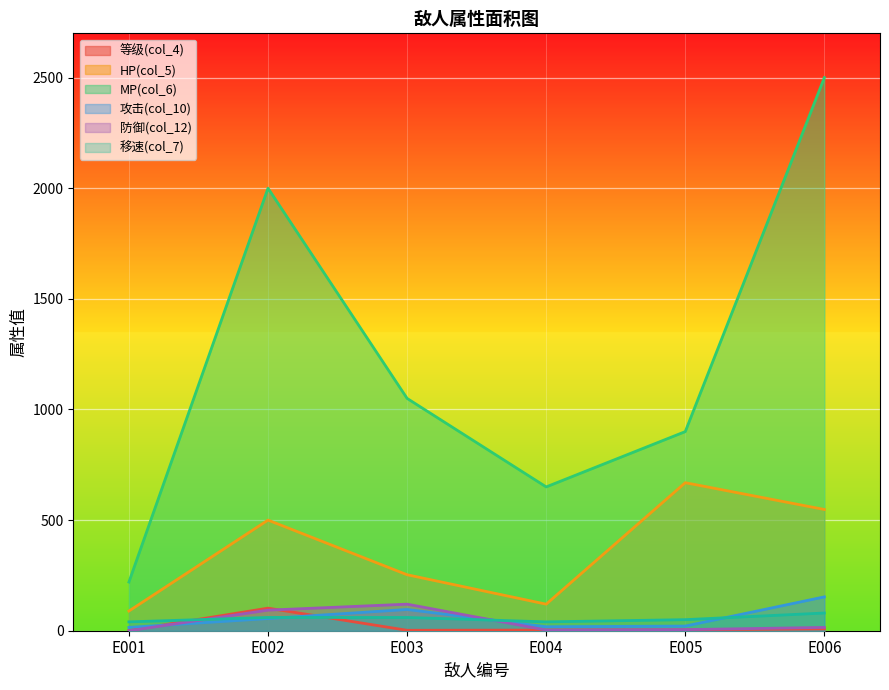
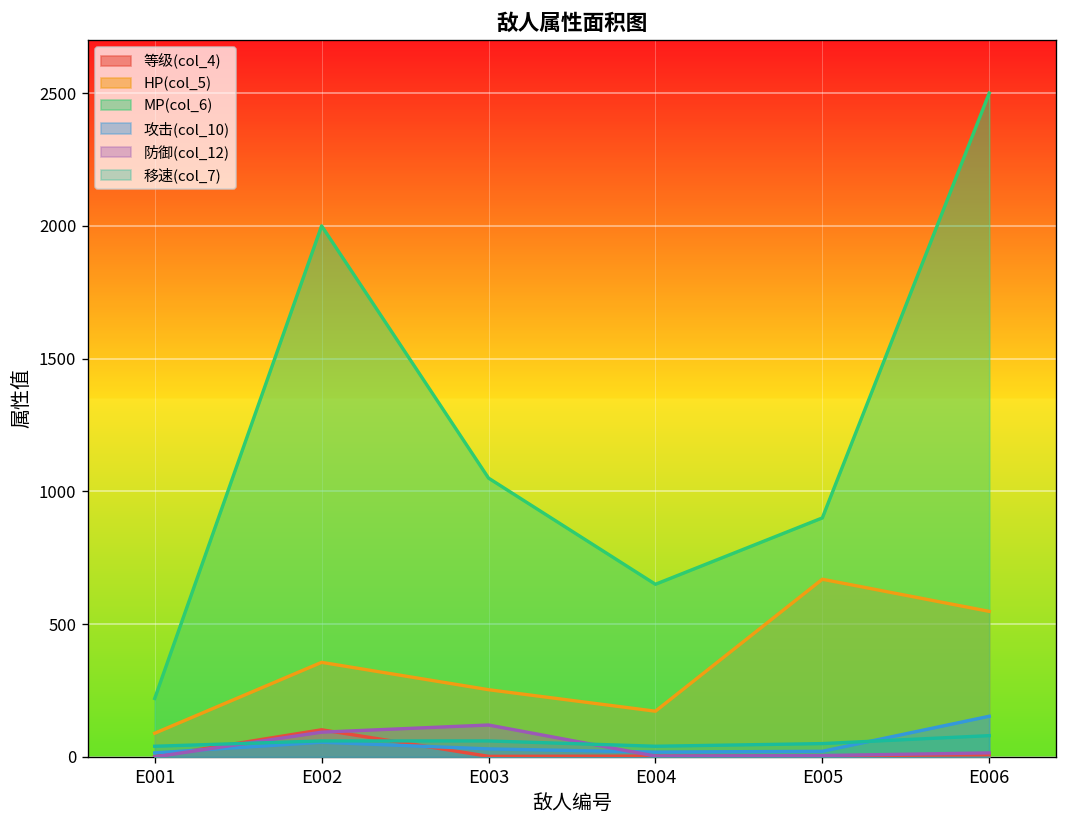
HP(col_5), E002: 500 -> 360
攻击(col_10), E003: 100 -> 30
HP(col_5), E004: 120 -> 170
